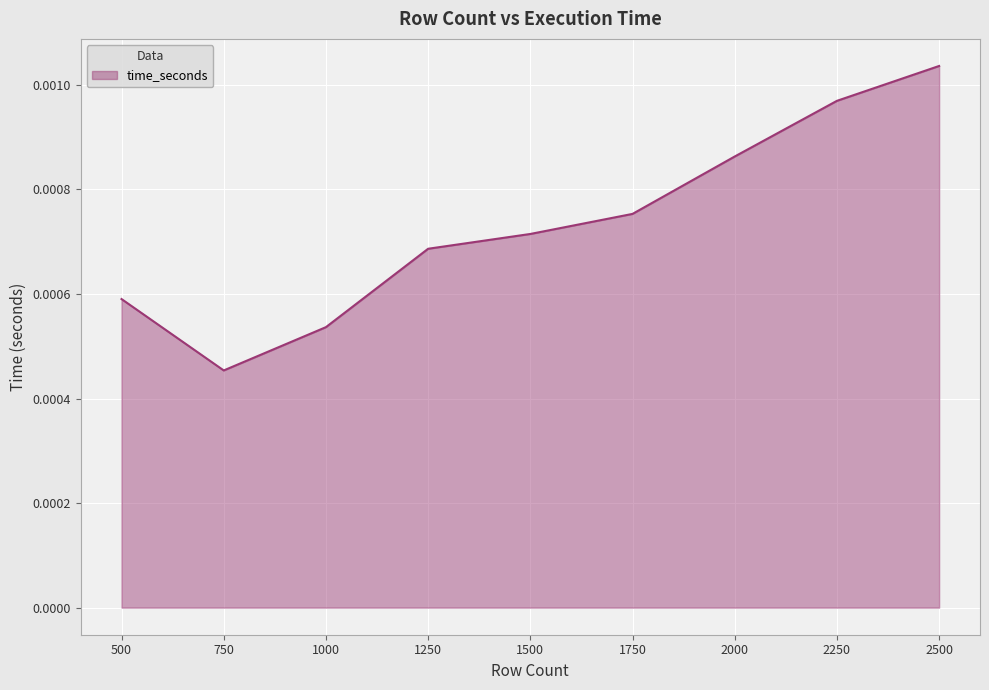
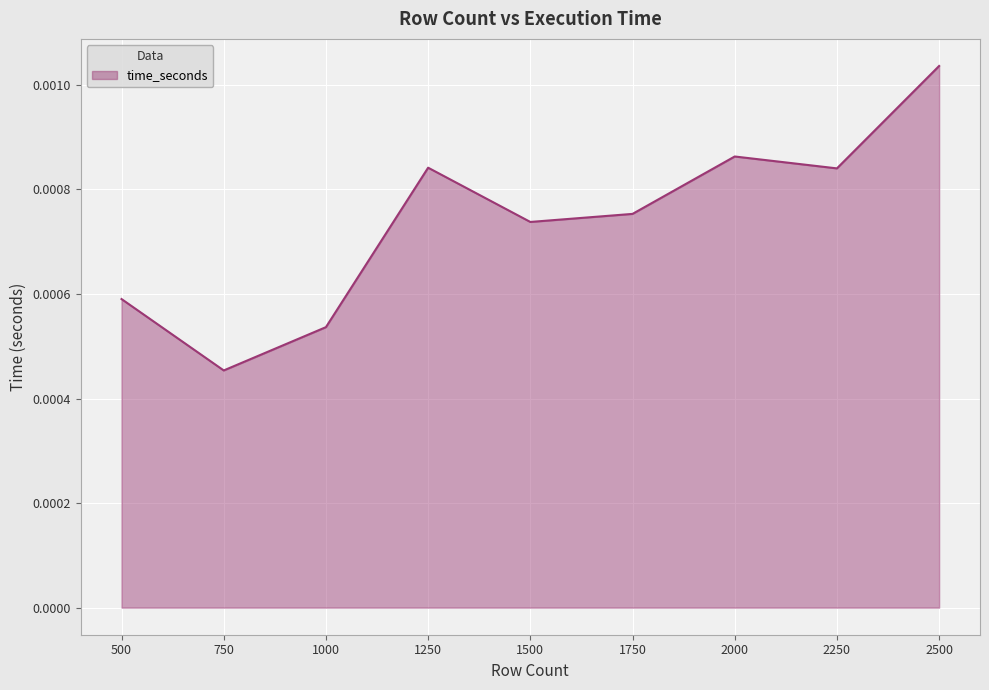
1250: 0.00069 -> 0.00084
1500: 0.00071 -> 0.00074
2250: 0.00097 -> 0.00084
